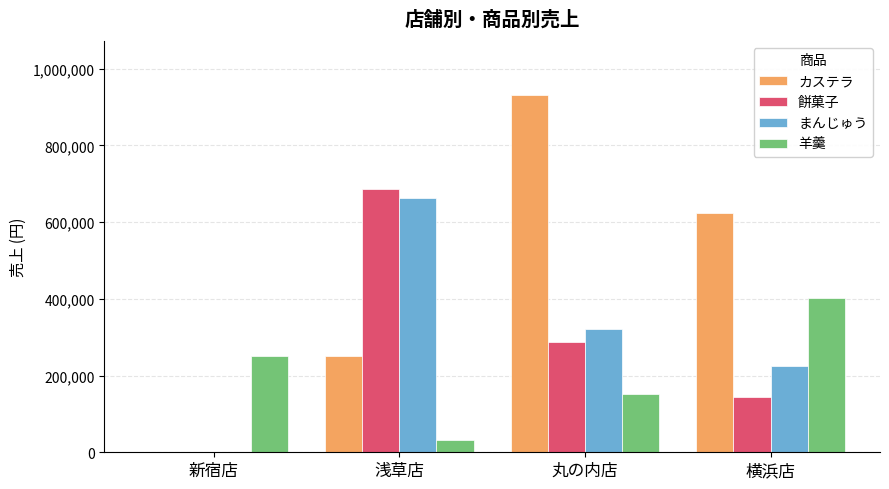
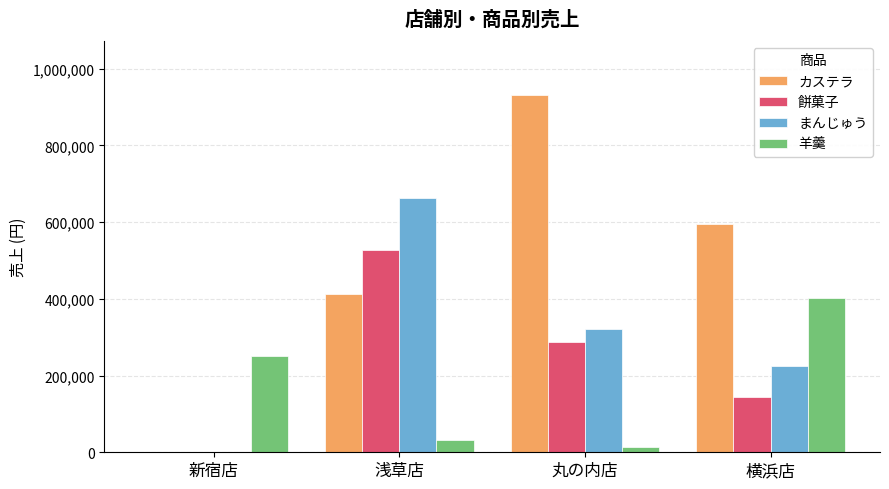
カステラ, 浅草店: 250,000 -> 410,000
餅菓子, 浅草店: 690,000 -> 530,000
羊羹, 丸の内店: 150,000 -> 10,000
カステラ, 横浜店: 620,000 -> 590,000
